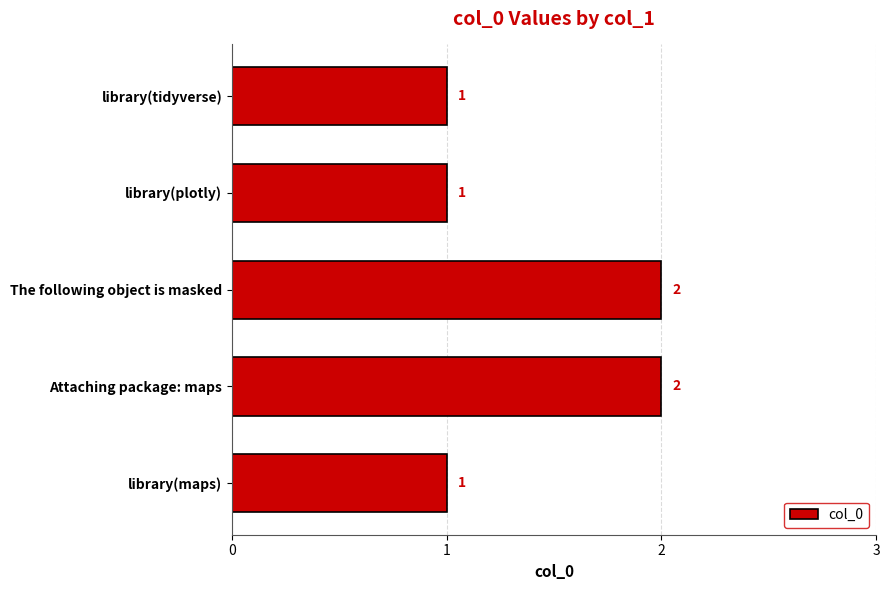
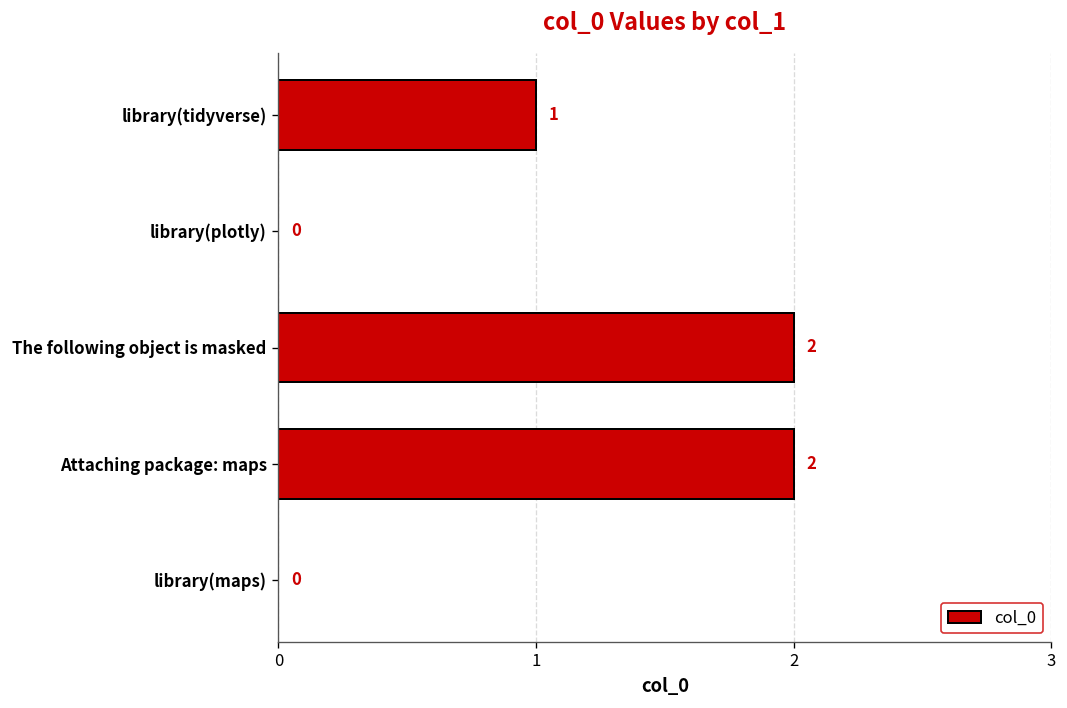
library(plotly): 1 -> 0
library(maps): 1 -> 0
